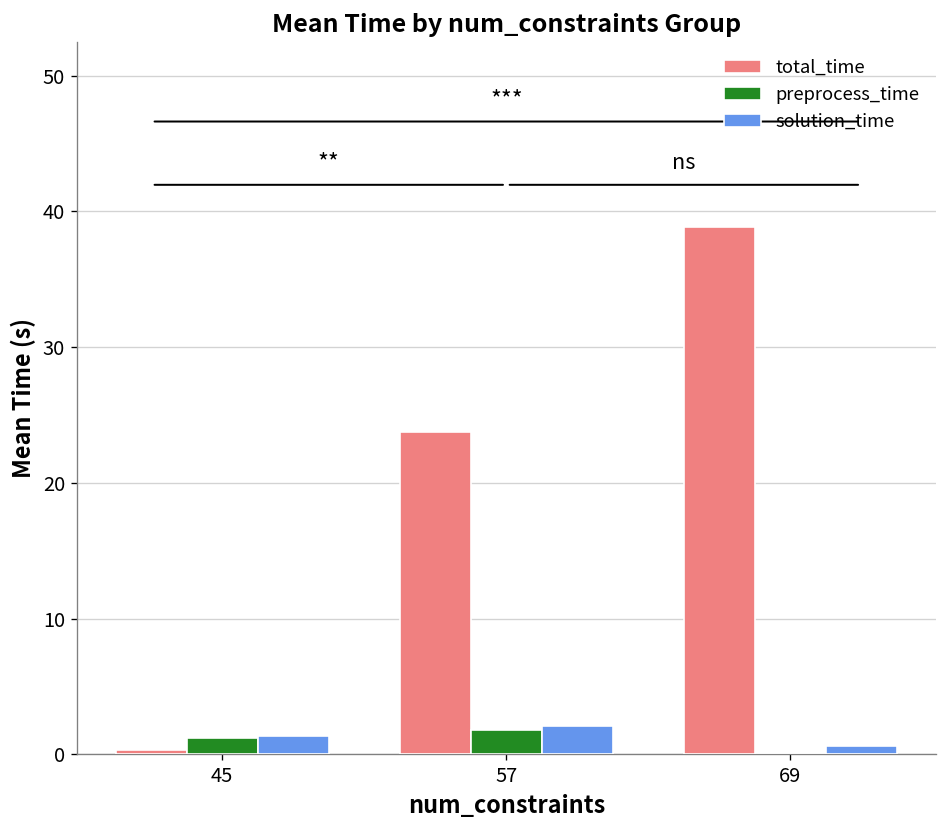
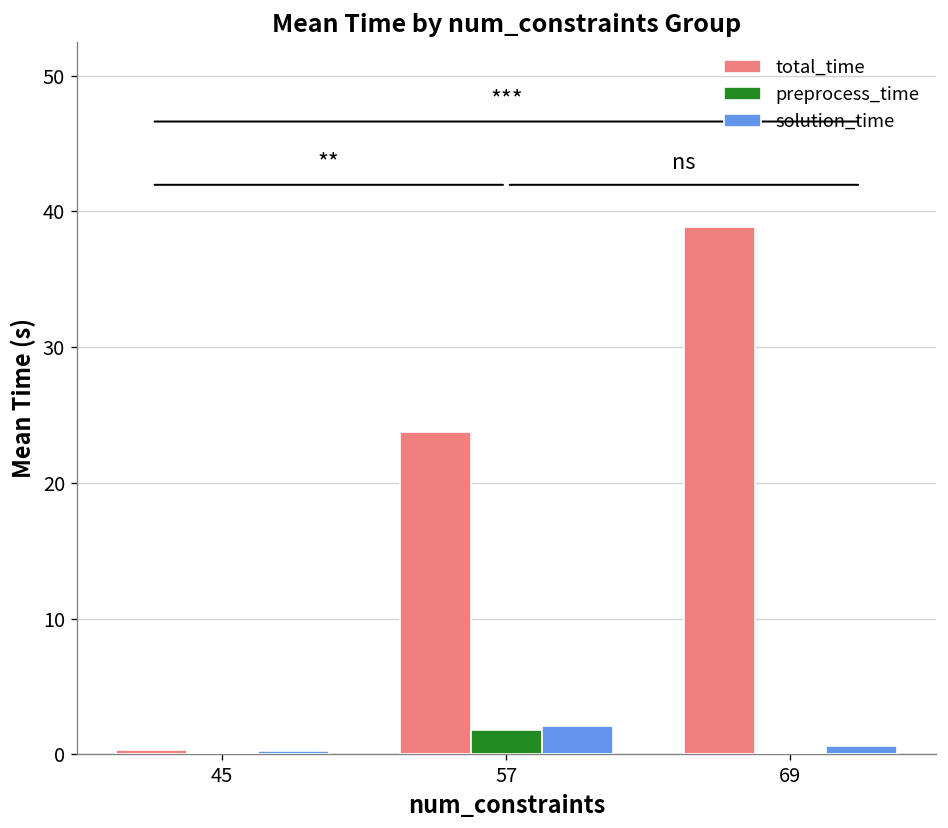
preprocess_time, 45: 1.2 -> 0.0
solution_time, 45: 1.4 -> 0.3
